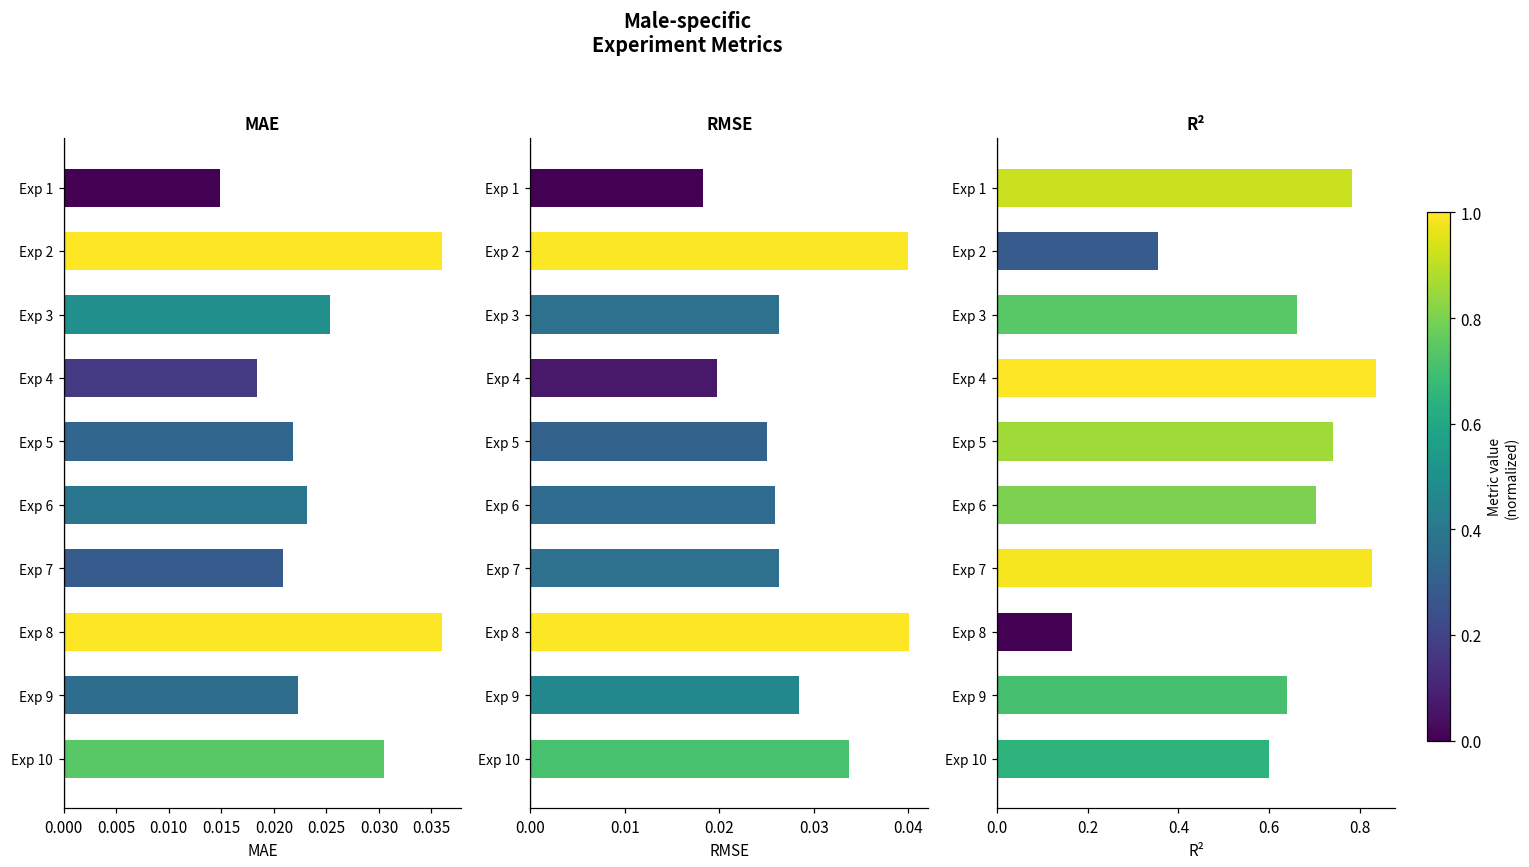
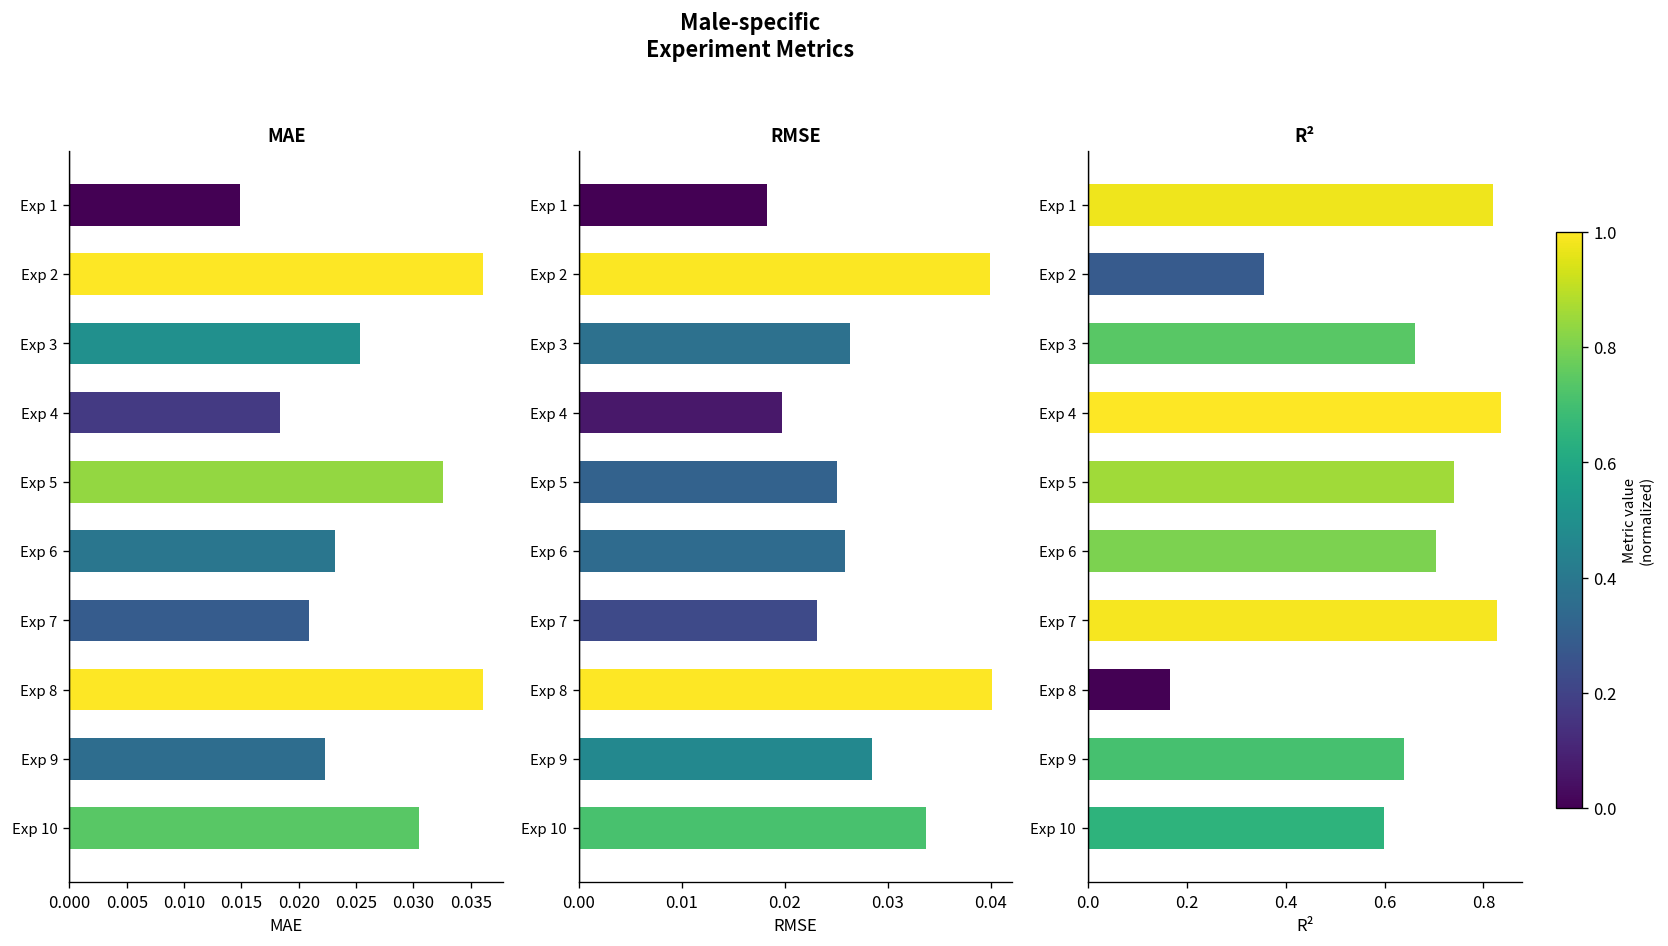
MAE, Exp 5: 0.022 -> 0.033
RMSE, Exp 7: 0.026 -> 0.023
R², Exp 1: 0.78 -> 0.82
